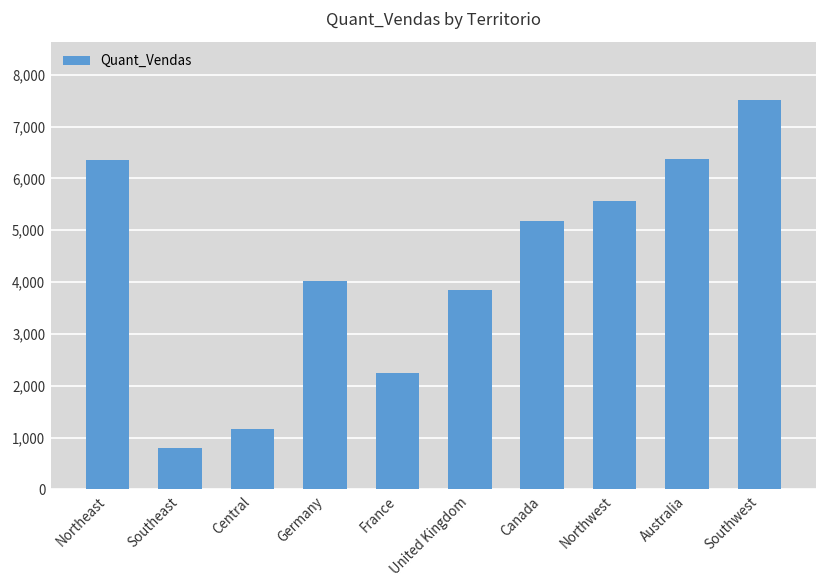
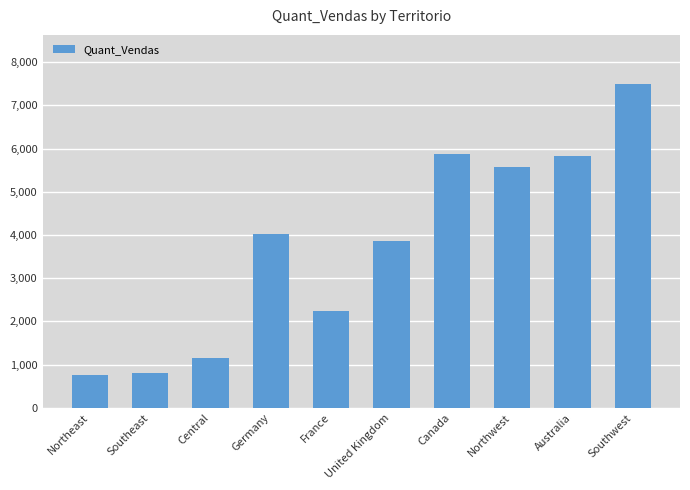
Northeast: 6,400 -> 800
Canada: 5,200 -> 5,900
Australia: 6,400 -> 5,800
